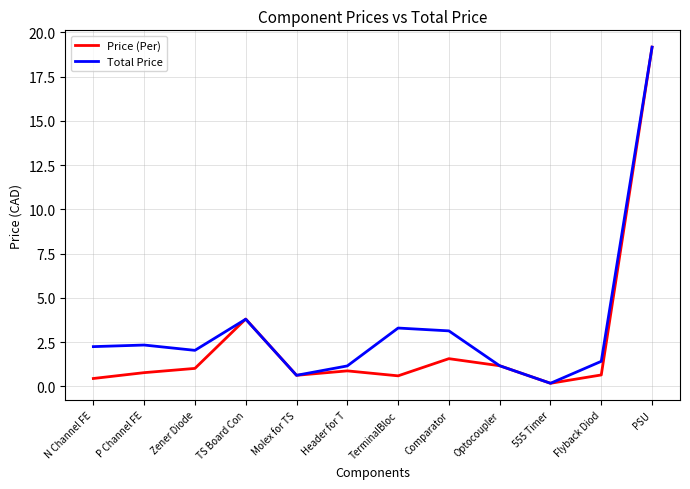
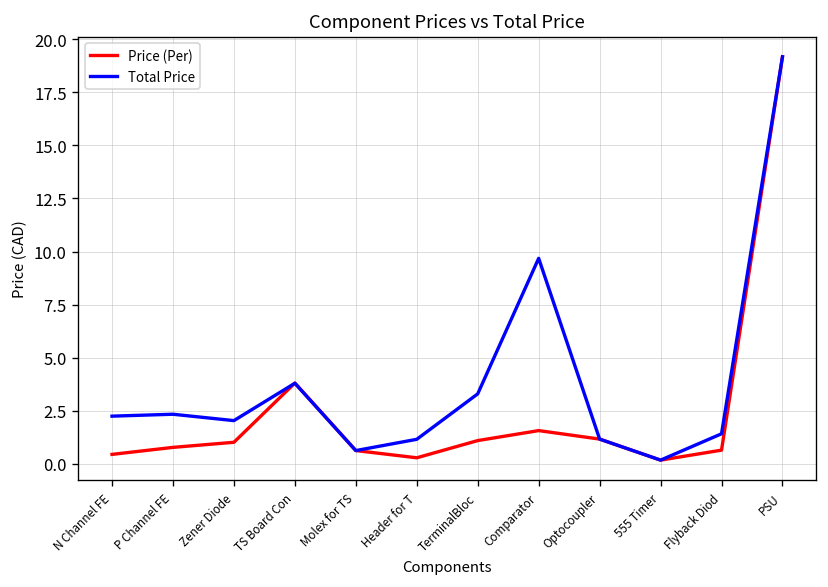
Price (Per), Header for T: 0.9 -> 0.3
Price (Per), TerminalBloc: 0.6 -> 1.1
Total Price, Comparator: 3.1 -> 9.7
